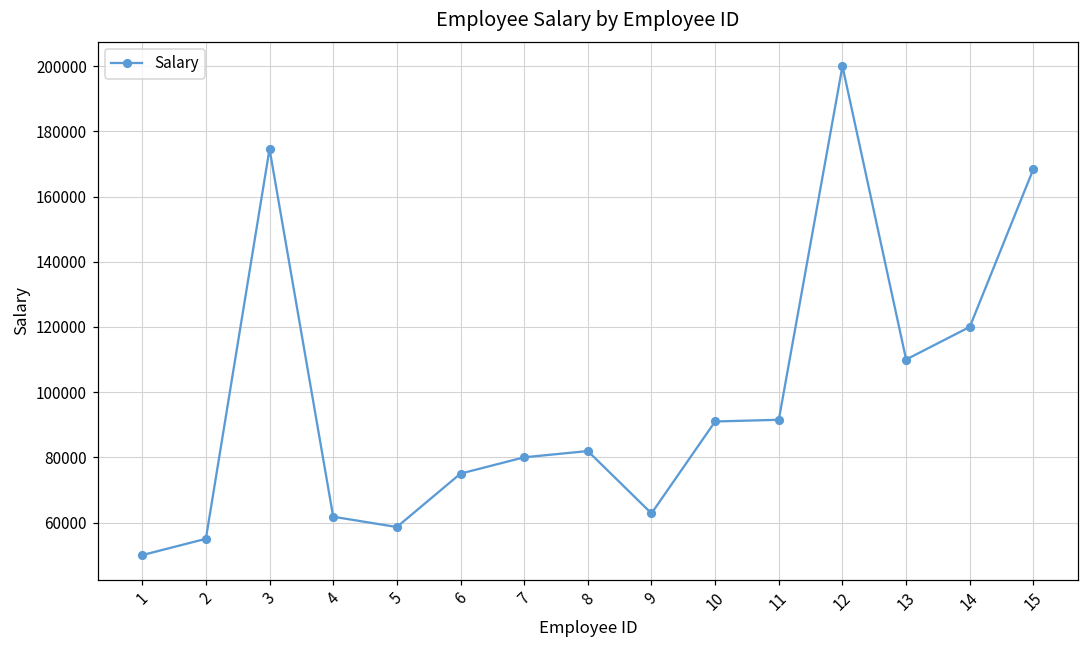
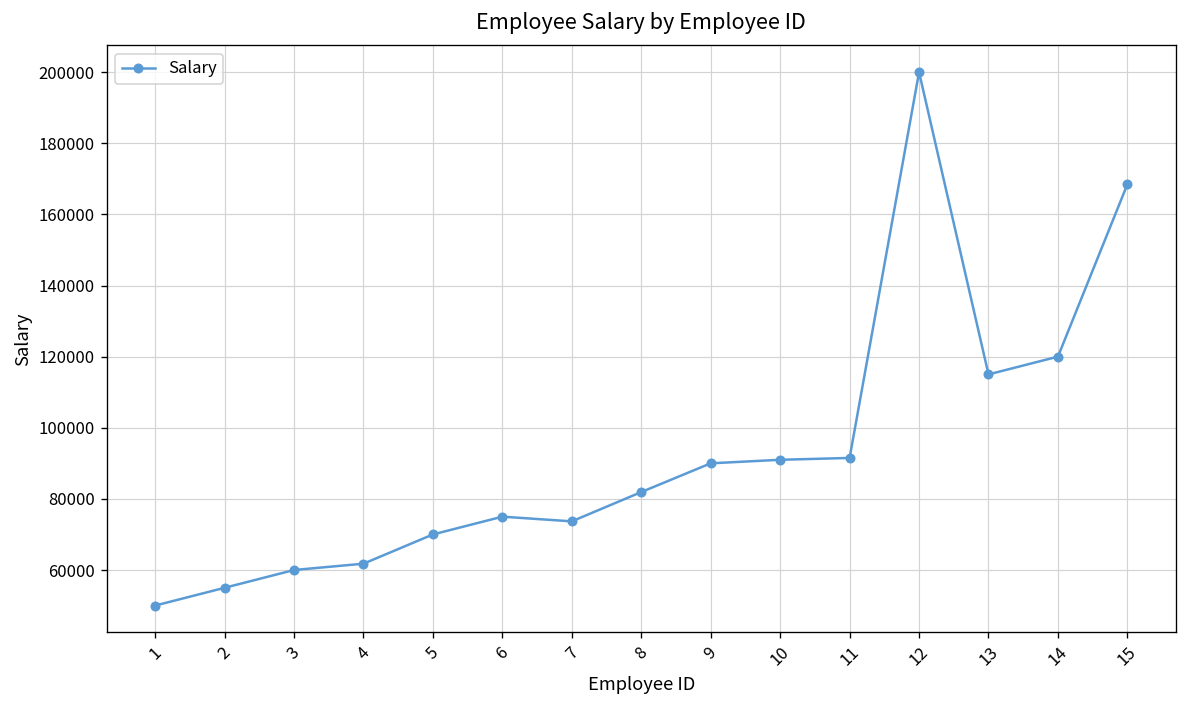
3: 175000 -> 60000
5: 59000 -> 70000
7: 80000 -> 74000
9: 63000 -> 90000
13: 110000 -> 115000
